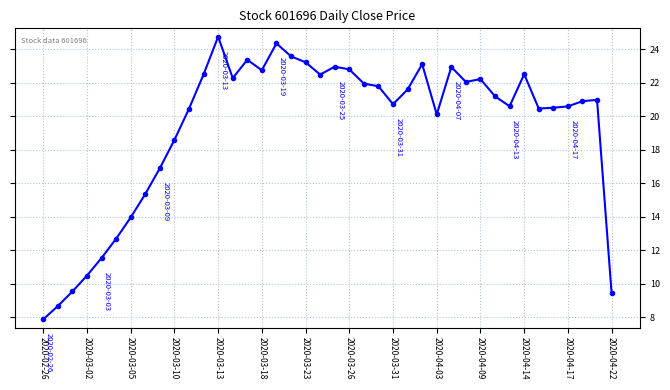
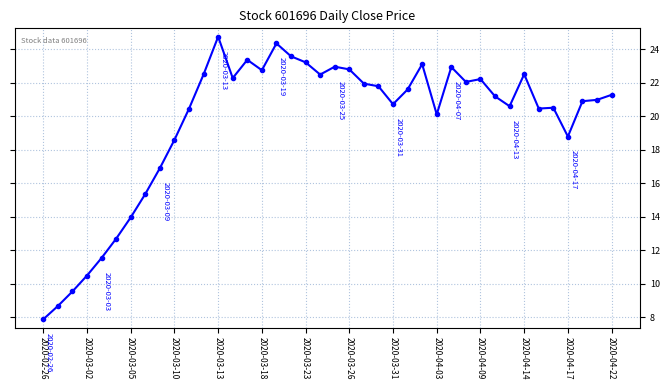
2020-04-17: 20.6 -> 18.8
2020-04-22: 9.4 -> 21.3
